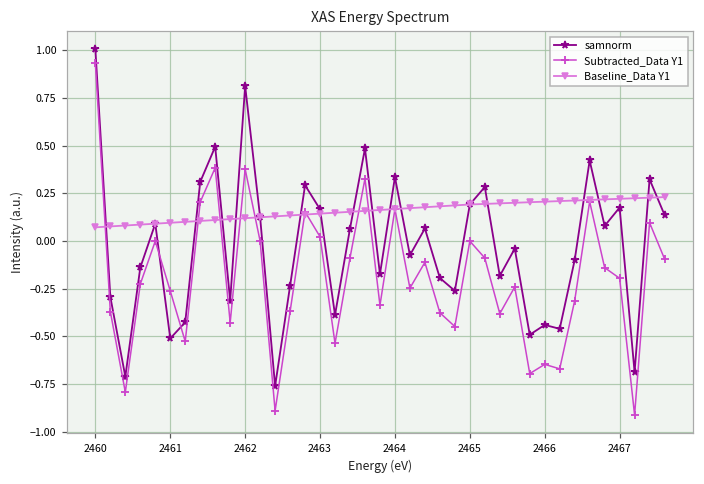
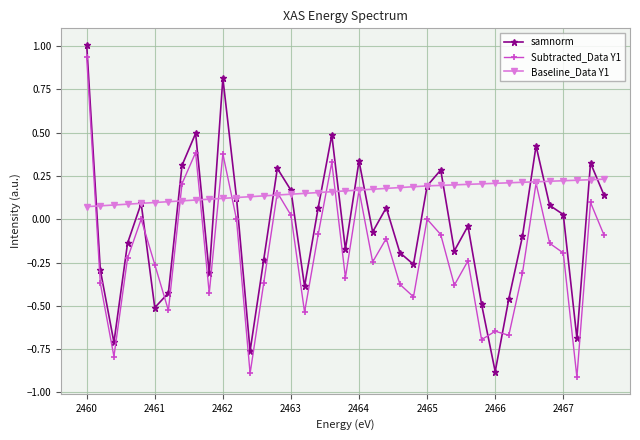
samnorm, 2466: -0.44 -> -0.88
samnorm, 2467: 0.18 -> 0.03
